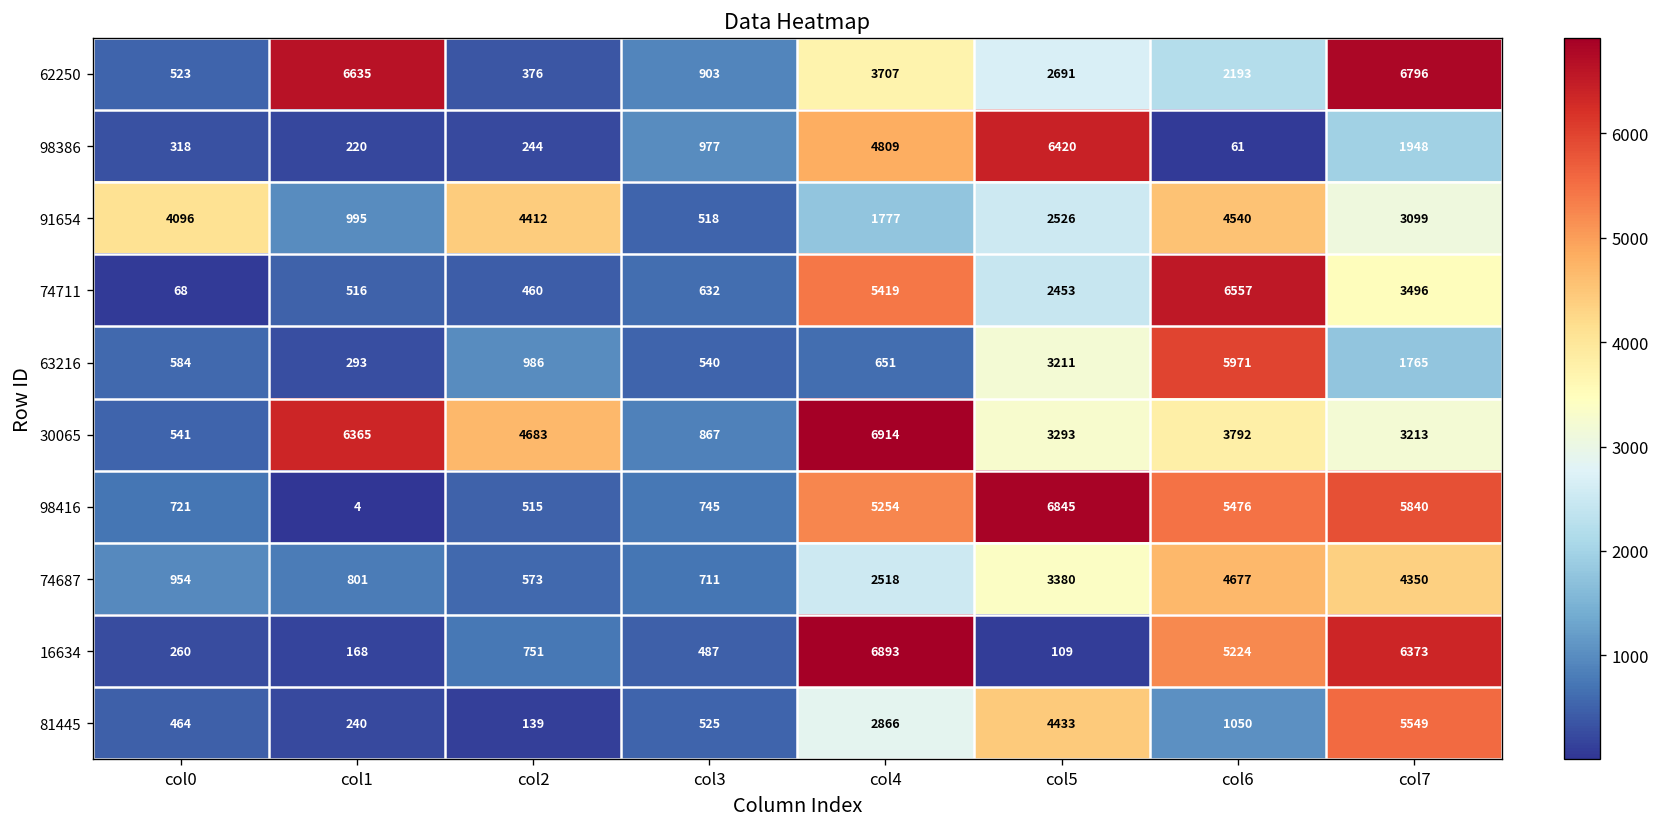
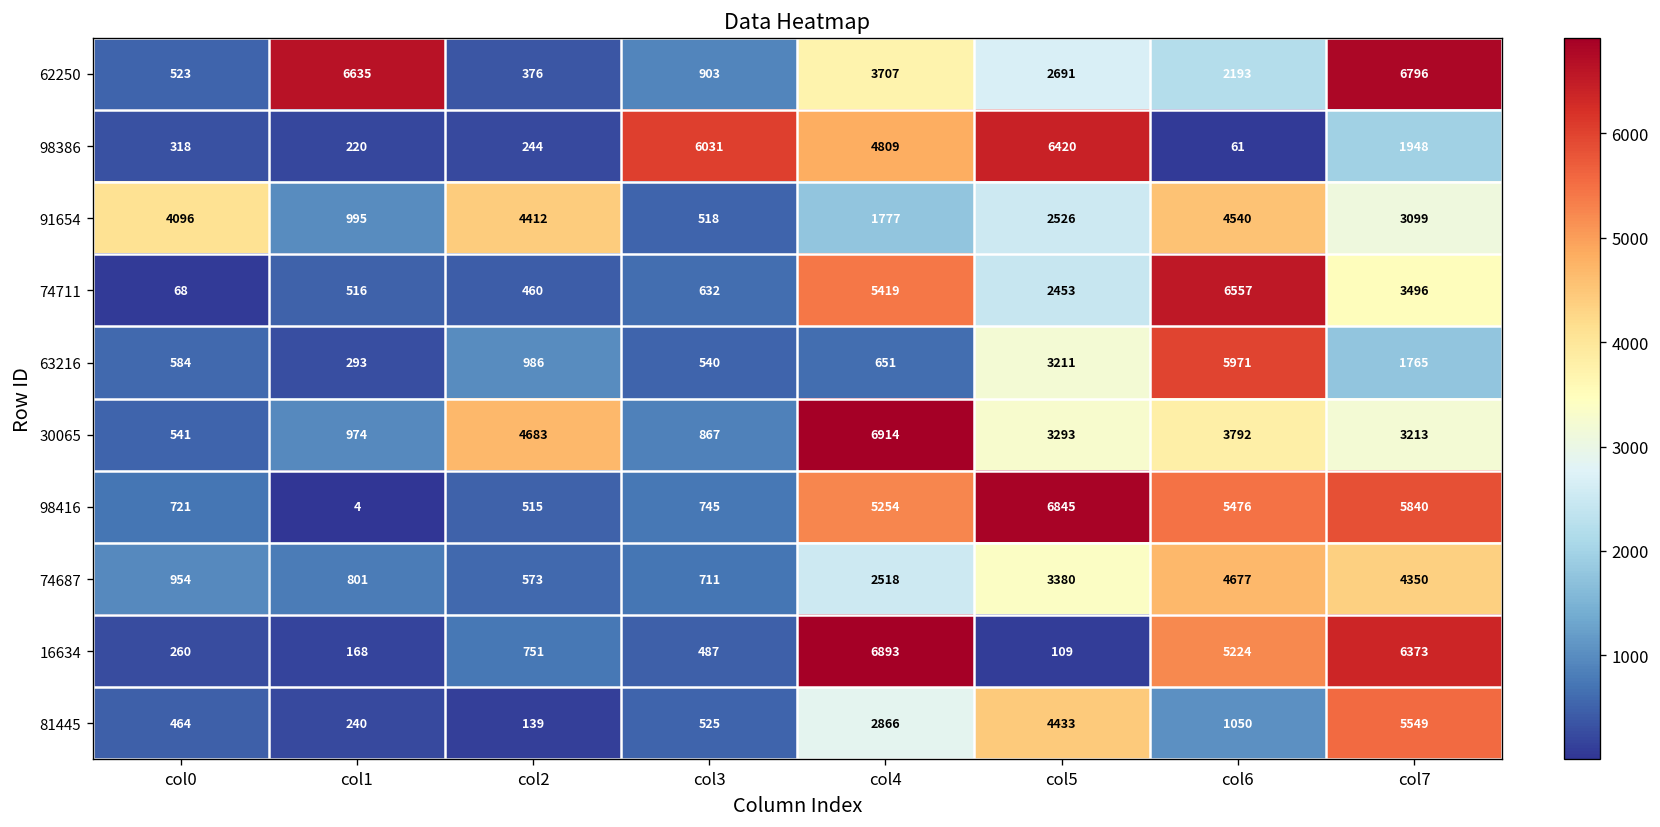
98386, col3: 977 -> 6031
30065, col1: 6365 -> 974
